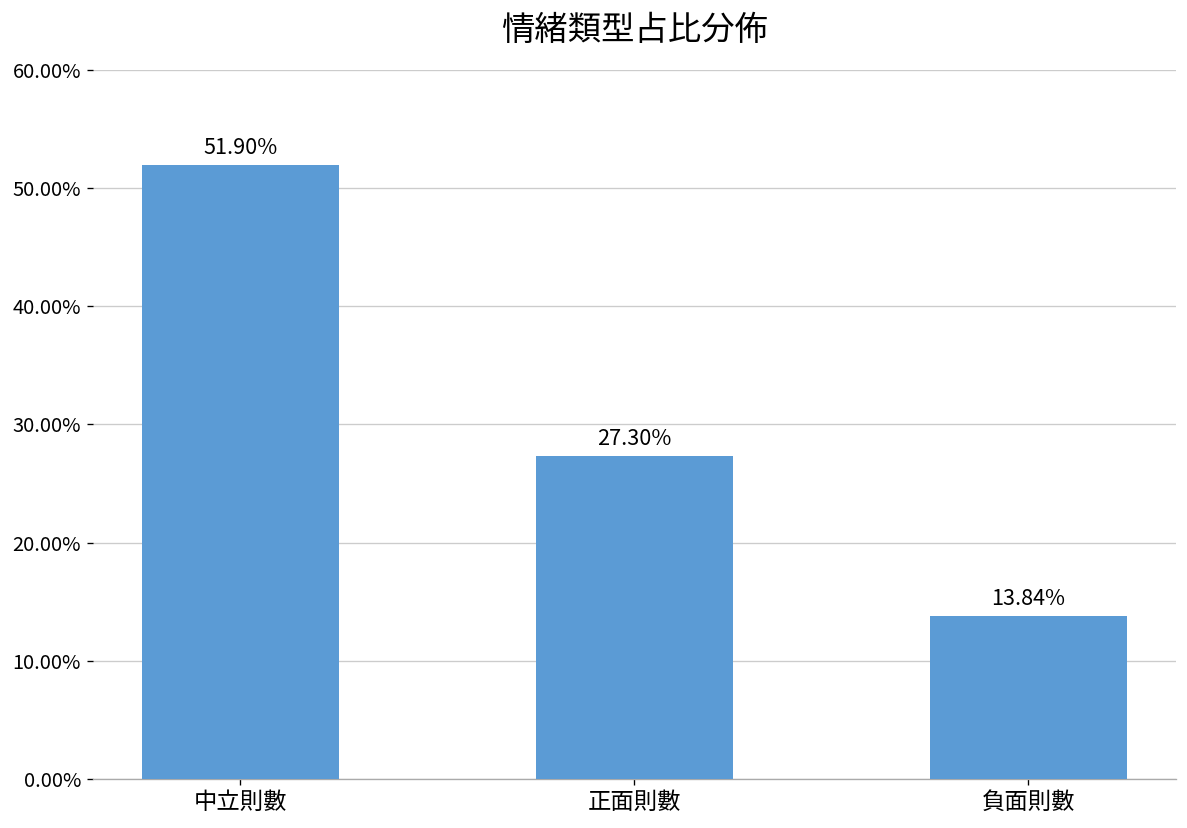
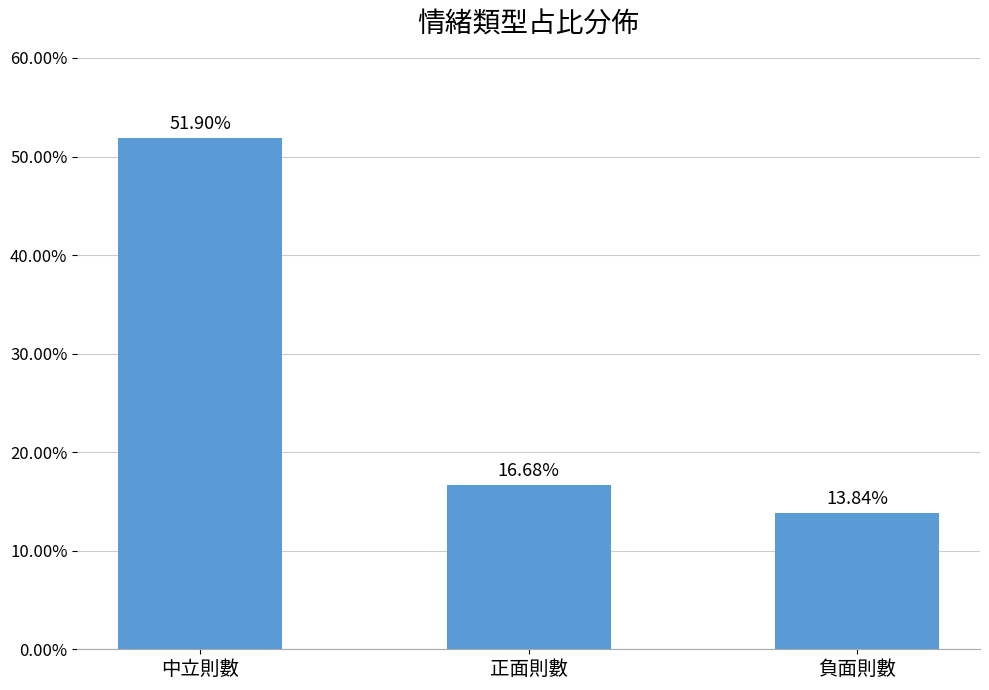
正面則數: 27.30% -> 16.68%
